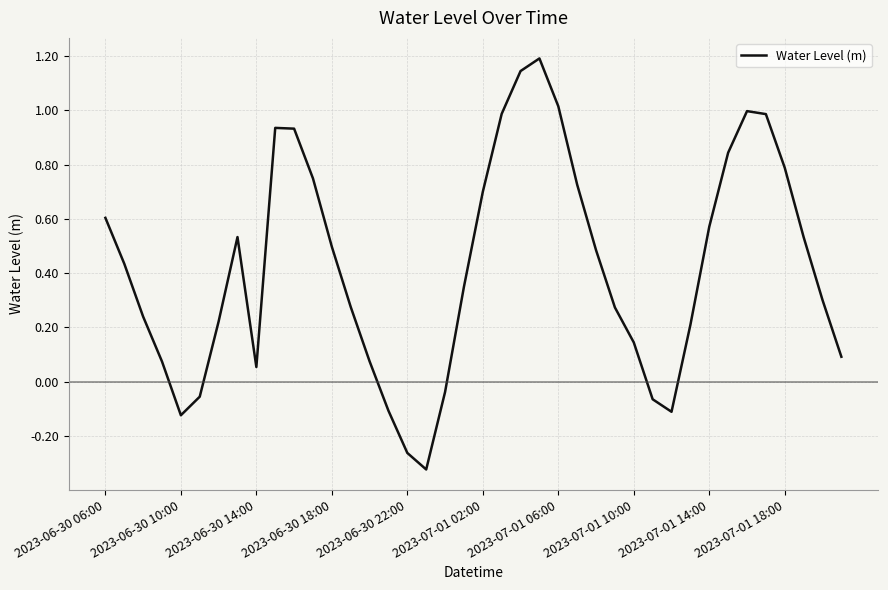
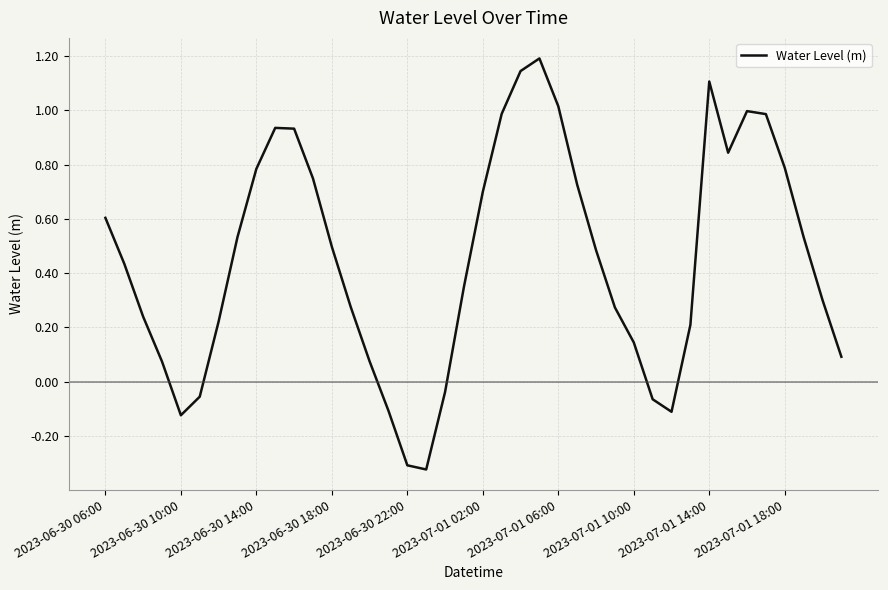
2023-06-30 14:00: 0.05 -> 0.78
2023-06-30 22:00: -0.26 -> -0.31
2023-07-01 14:00: 0.57 -> 1.11
